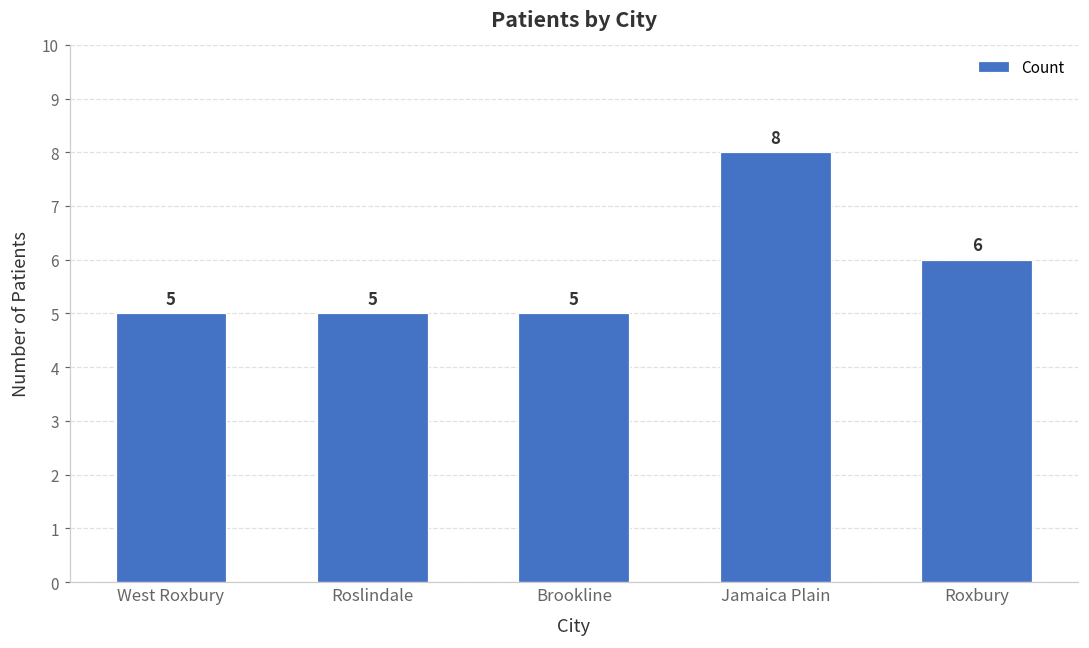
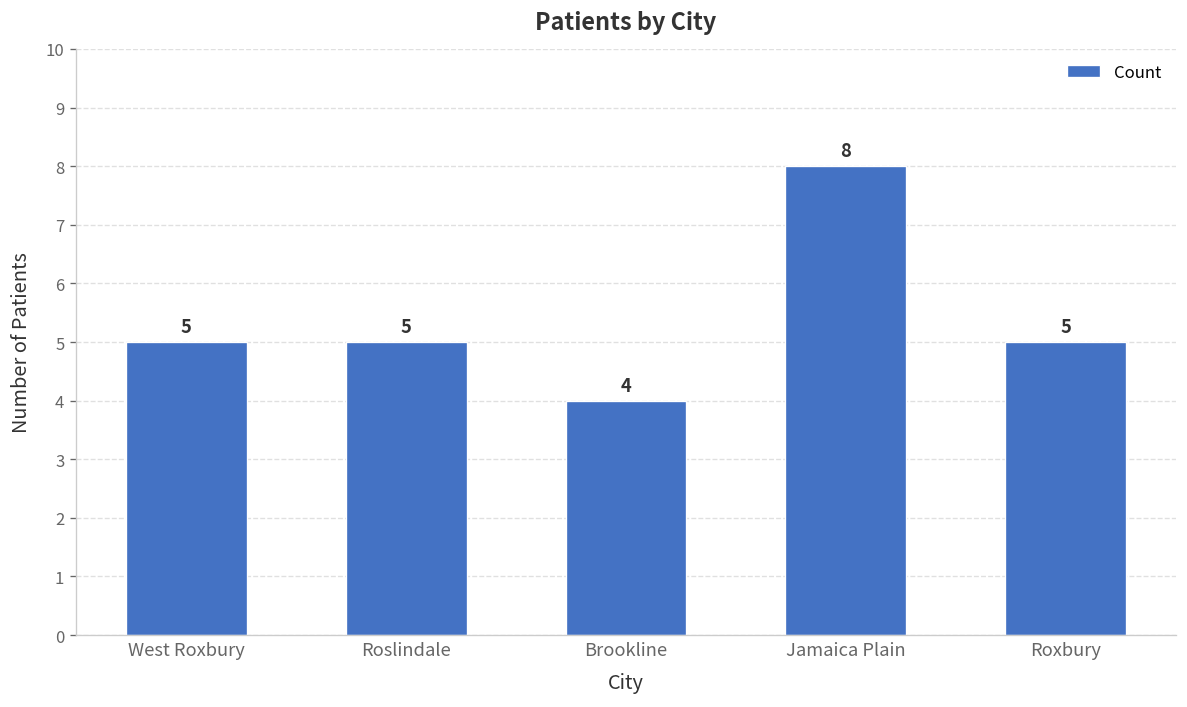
Brookline: 5 -> 4
Roxbury: 6 -> 5
